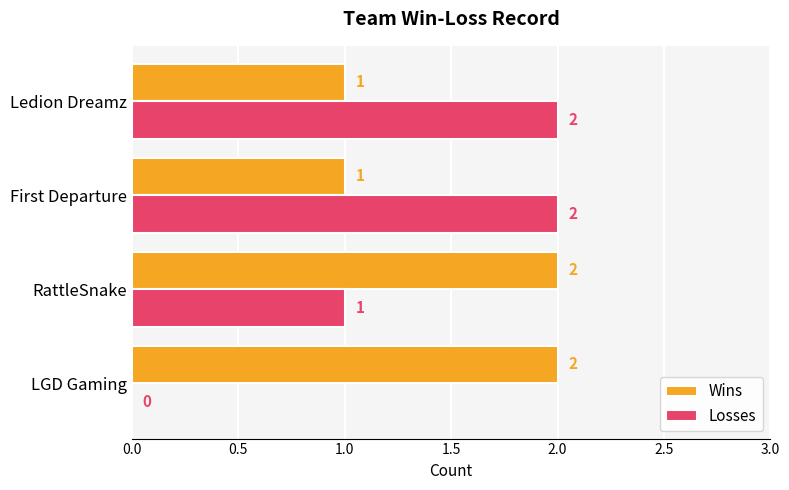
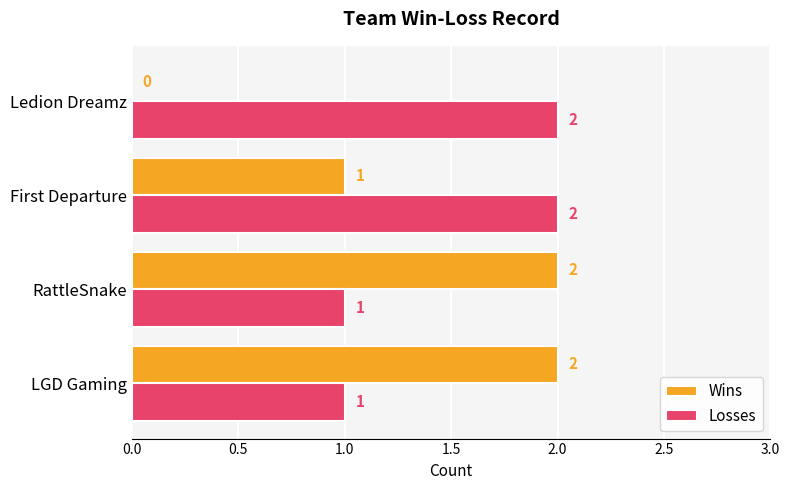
Wins, Ledion Dreamz: 1 -> 0
Losses, LGD Gaming: 0 -> 1
